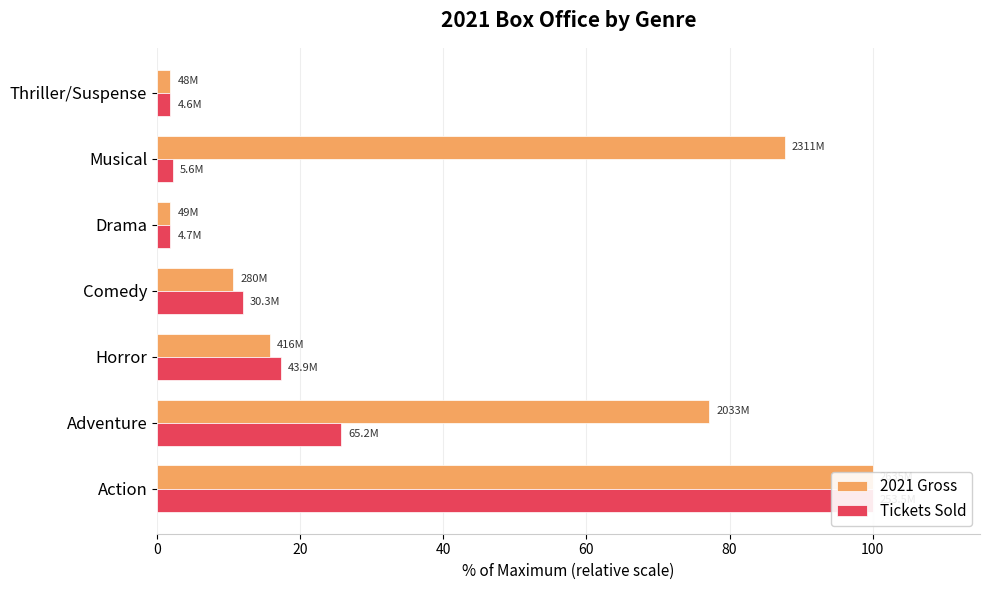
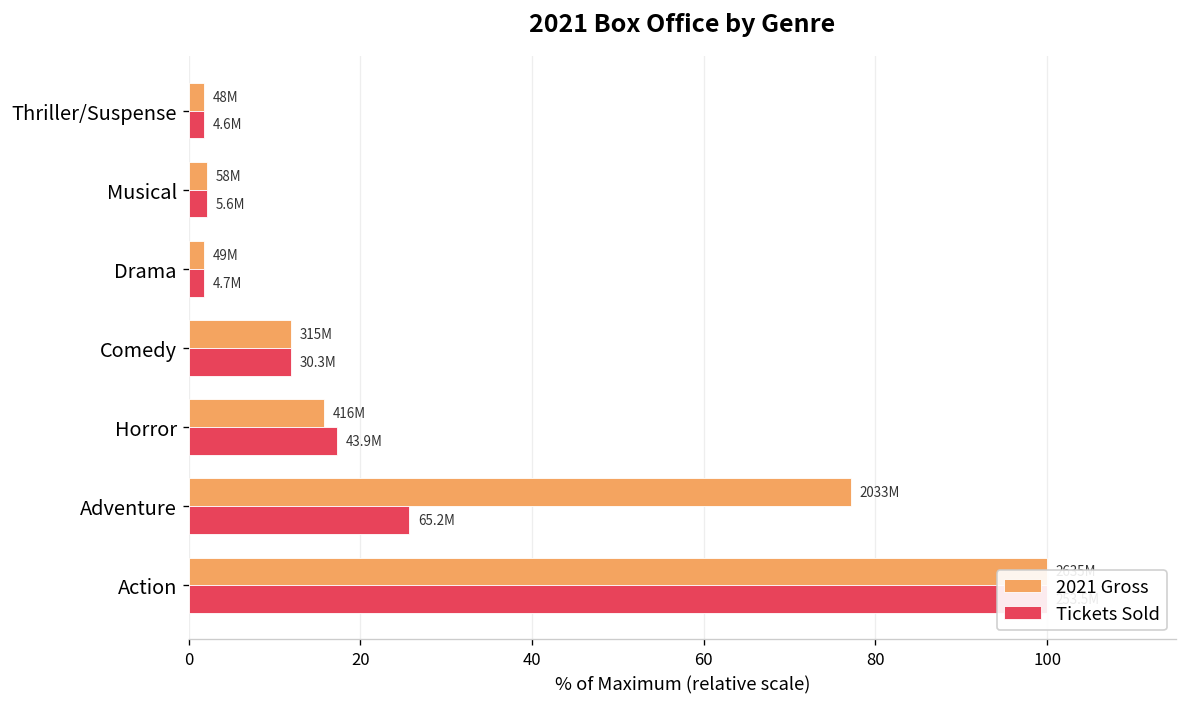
2021 Gross, Musical: 2311M -> 58M
2021 Gross, Comedy: 280M -> 315M
